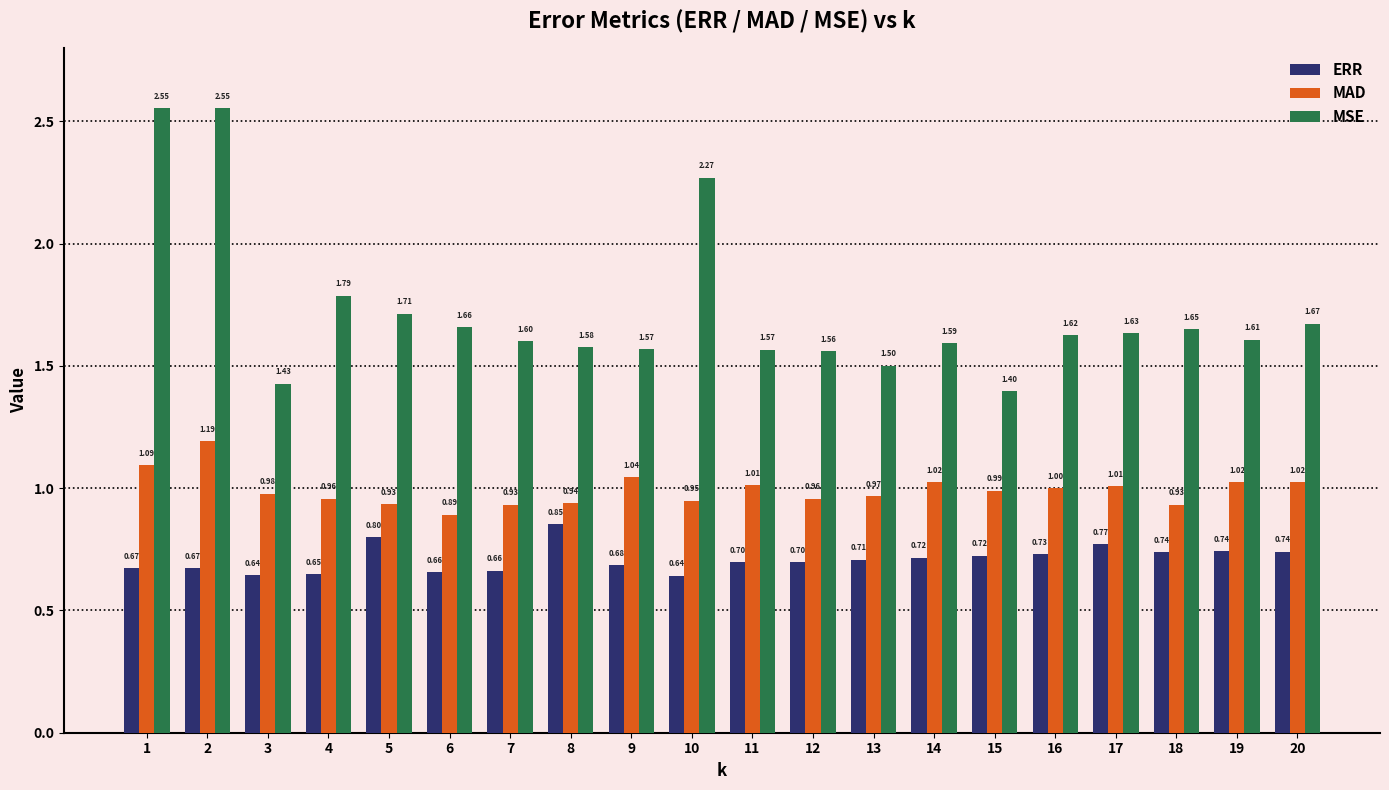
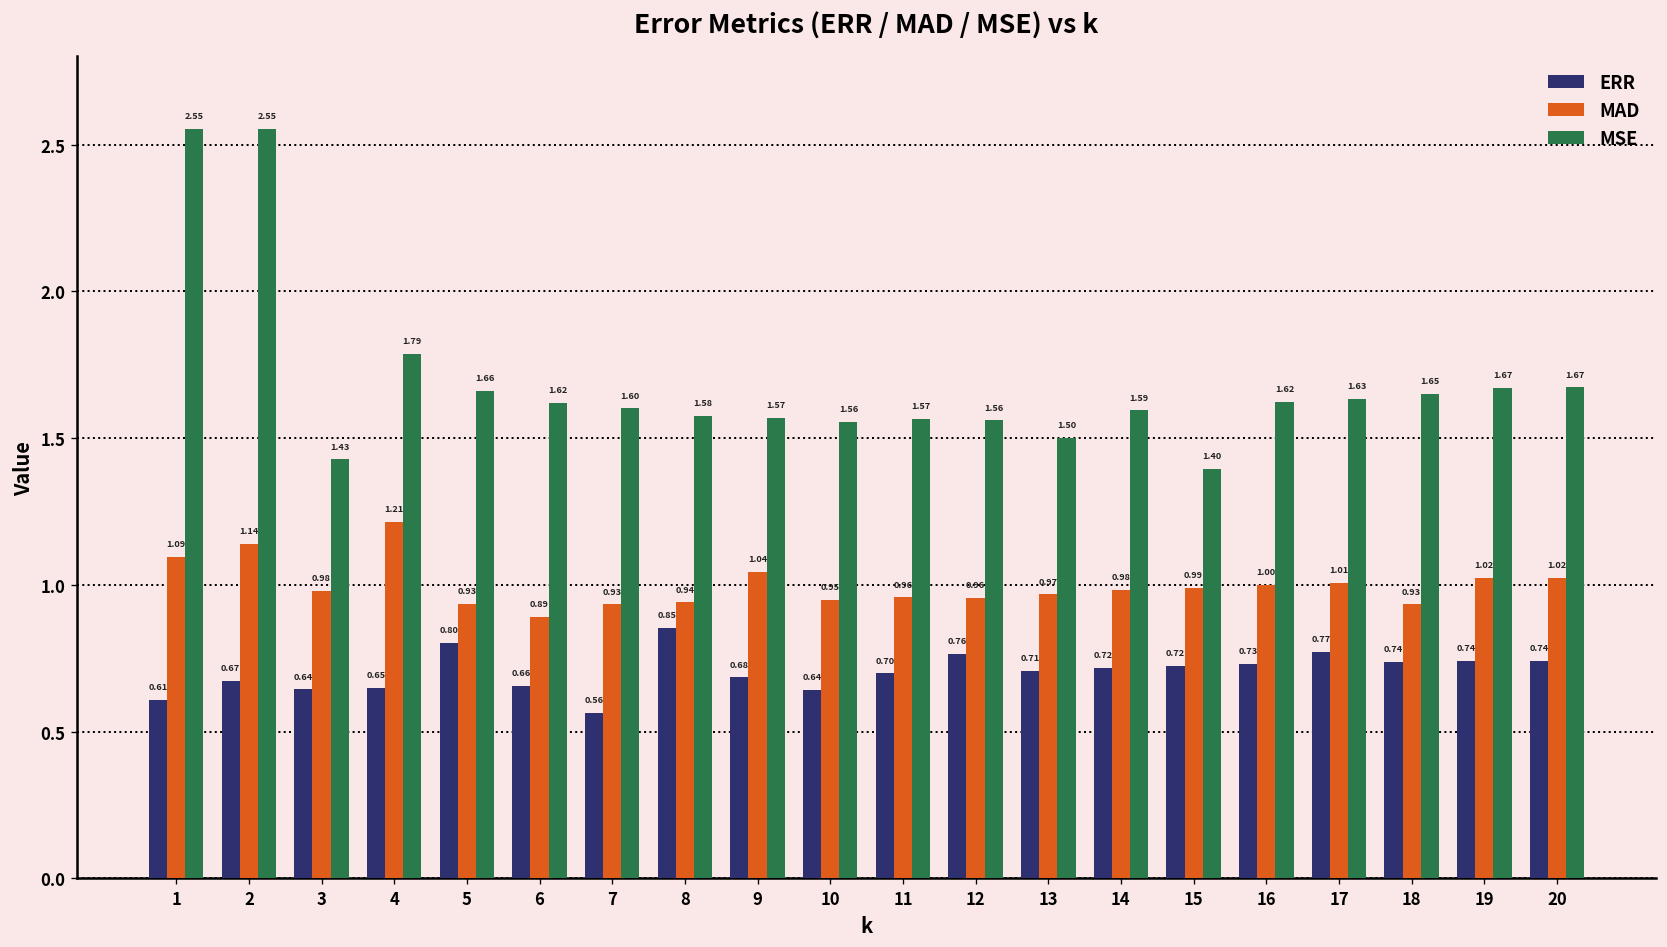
ERR, 1: 0.67 -> 0.61
MAD, 2: 1.19 -> 1.14
MAD, 4: 0.96 -> 1.21
MSE, 5: 1.71 -> 1.66
MSE, 6: 1.66 -> 1.62
ERR, 7: 0.66 -> 0.56
MSE, 10: 2.27 -> 1.56
MAD, 11: 1.01 -> 0.96
ERR, 12: 0.70 -> 0.76
MAD, 14: 1.02 -> 0.98
MSE, 19: 1.61 -> 1.67
